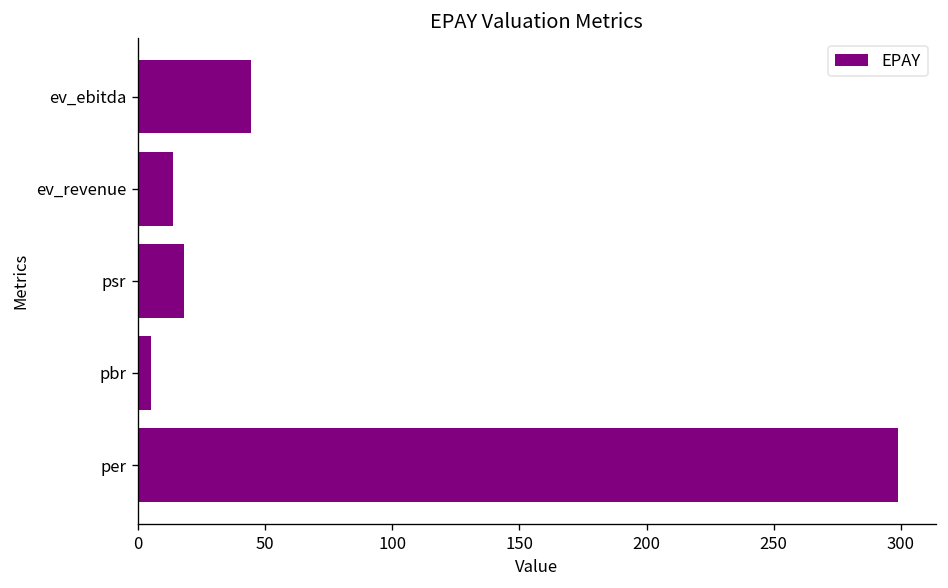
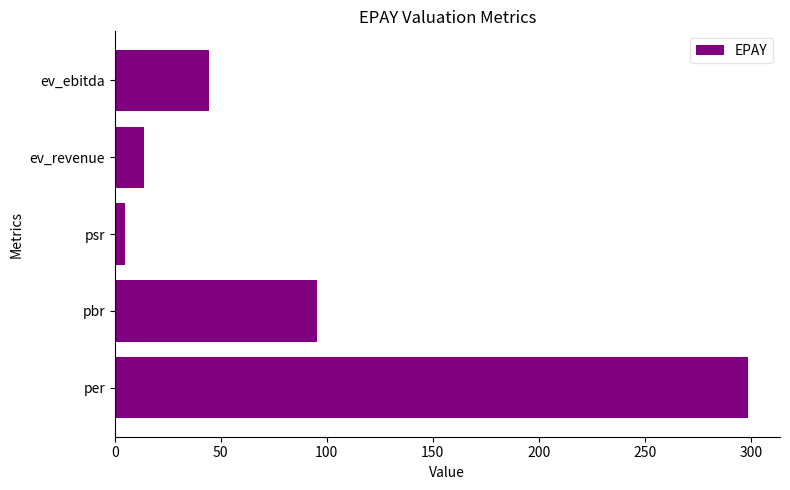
psr: 18 -> 5
pbr: 5 -> 95
